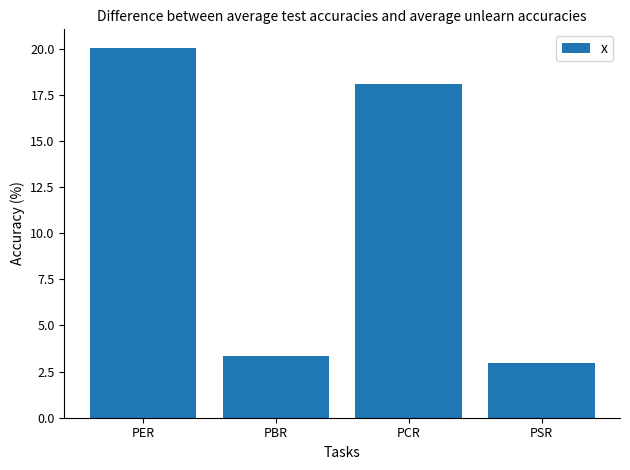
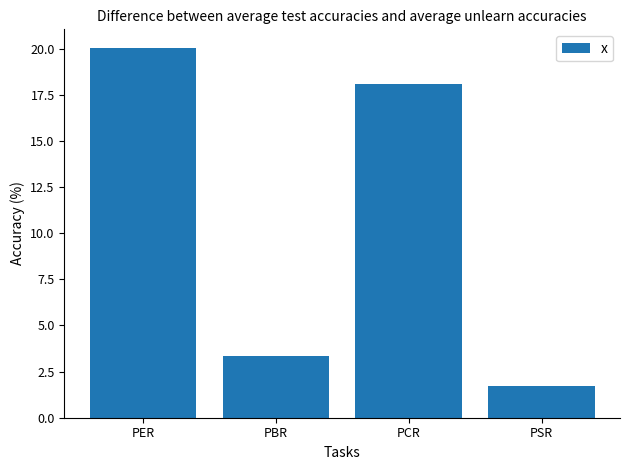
PSR: 3.0 -> 1.7
